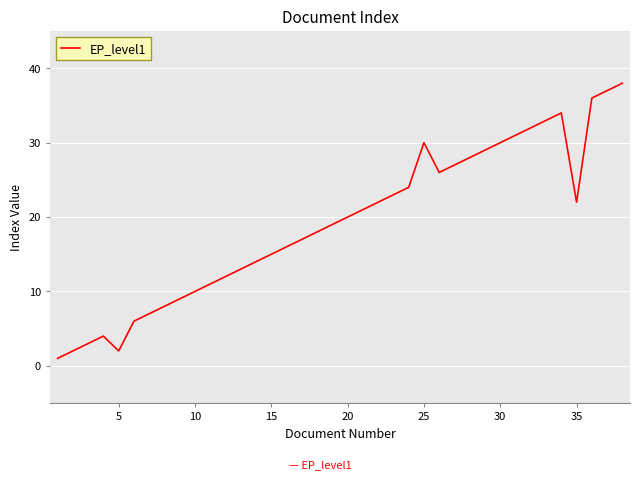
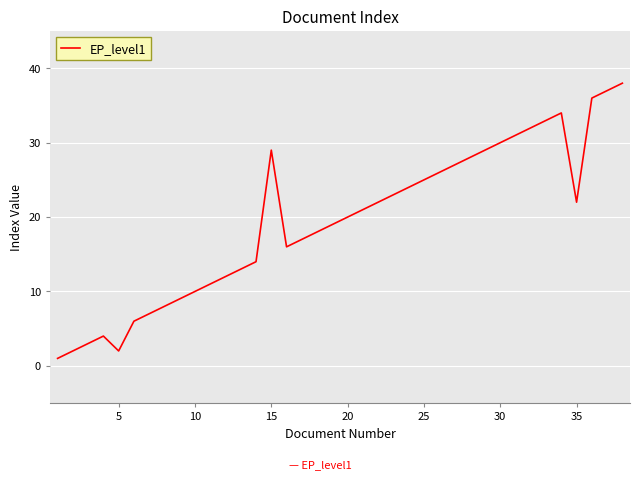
15: 15 -> 29
25: 30 -> 25
